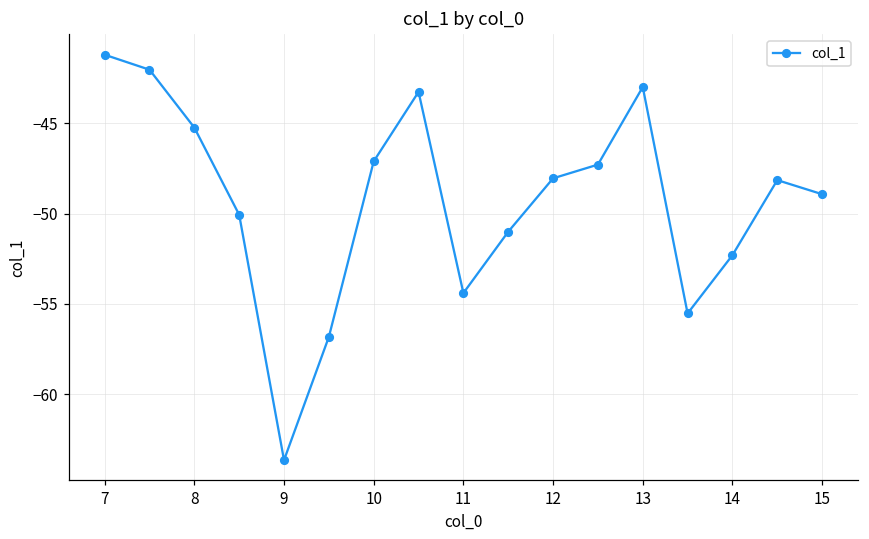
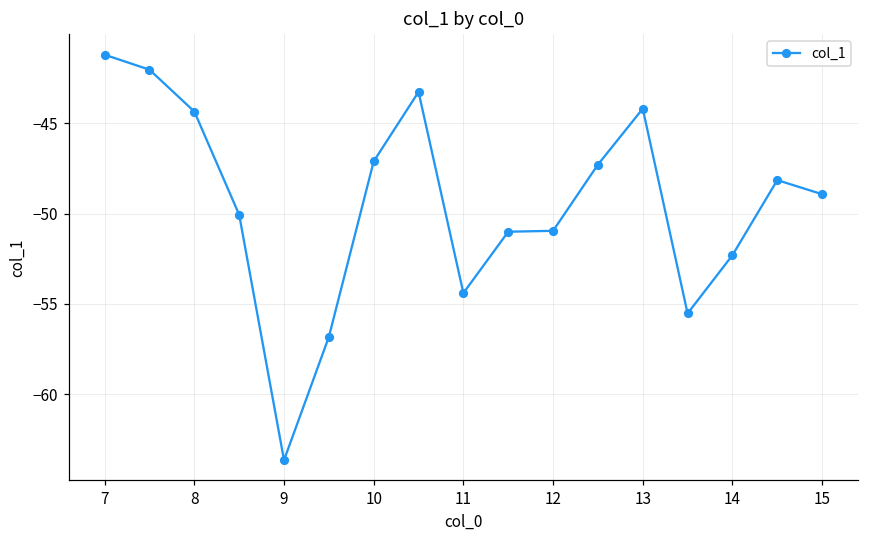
8: -45.2 -> -44.3
12: -48.0 -> -51.0
13: -43.0 -> -44.2
